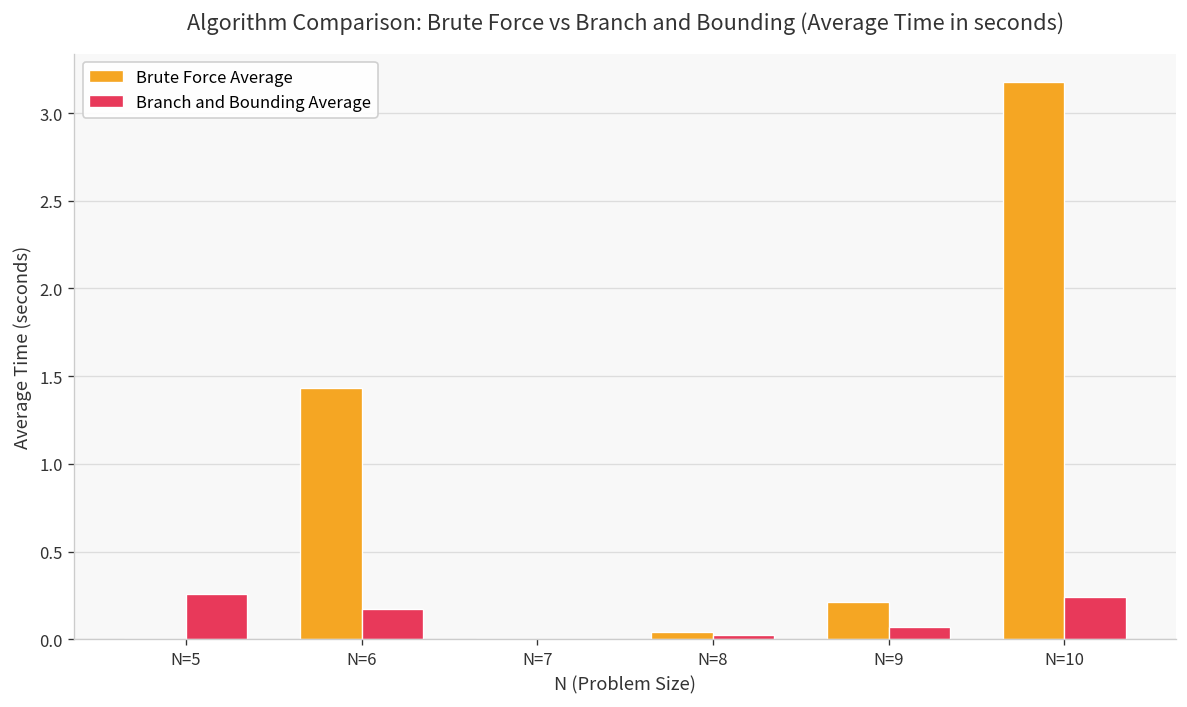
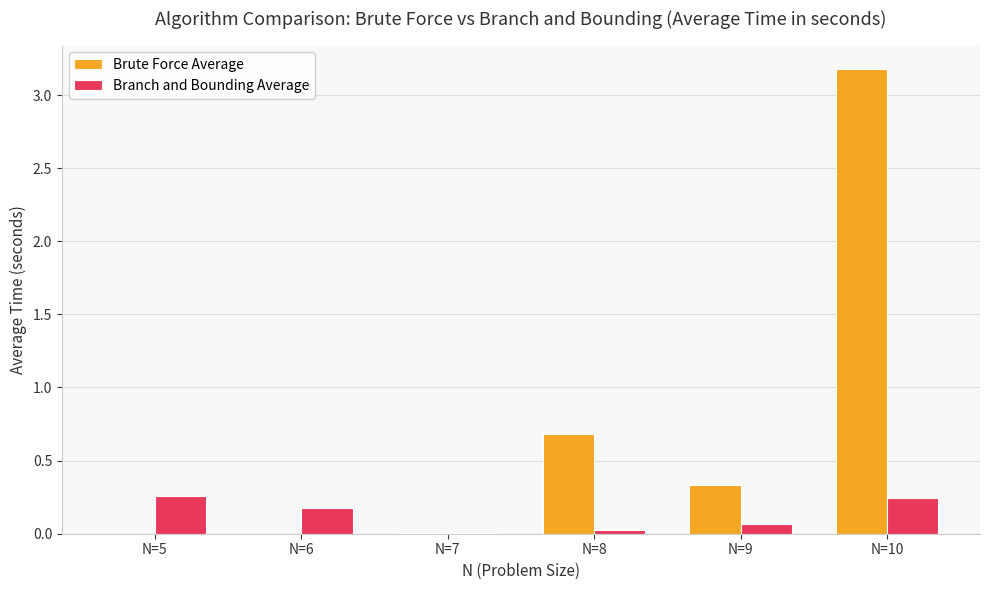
Brute Force Average, N=6: 1.43 -> 0.00
Brute Force Average, N=8: 0.04 -> 0.69
Brute Force Average, N=9: 0.21 -> 0.33
